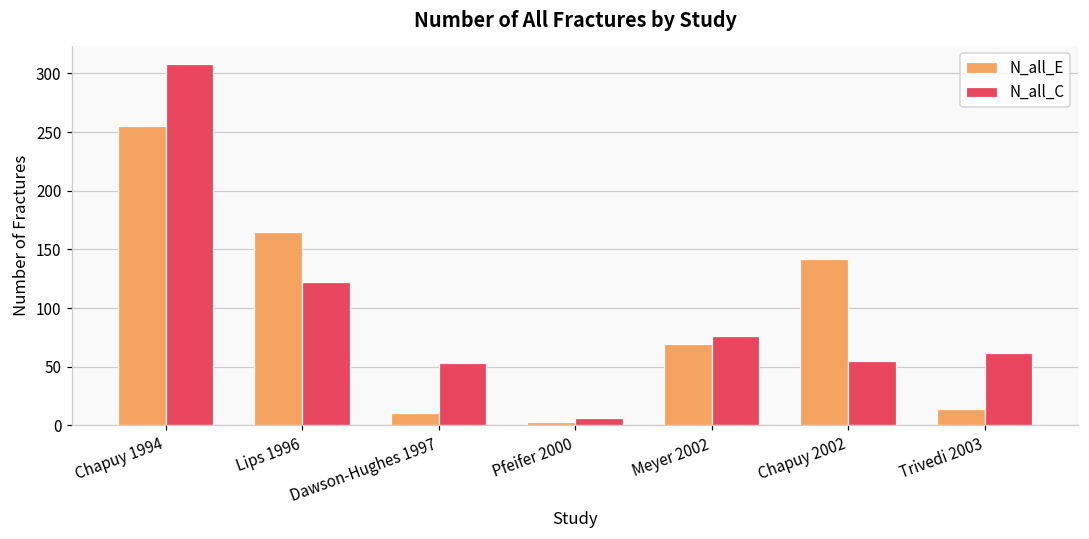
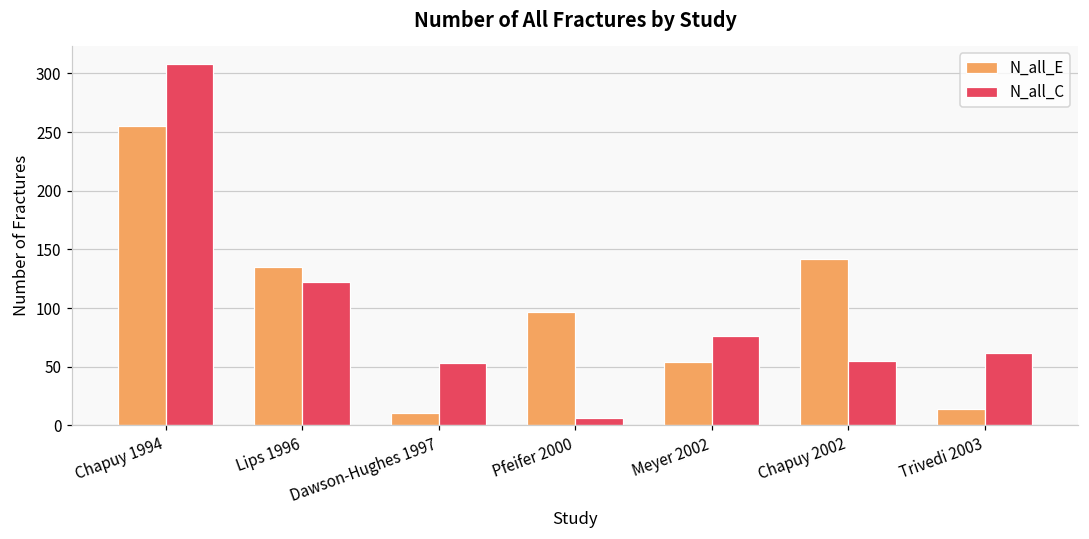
N_all_E, Lips 1996: 165 -> 135
N_all_E, Pfeifer 2000: 3 -> 97
N_all_E, Meyer 2002: 69 -> 54
